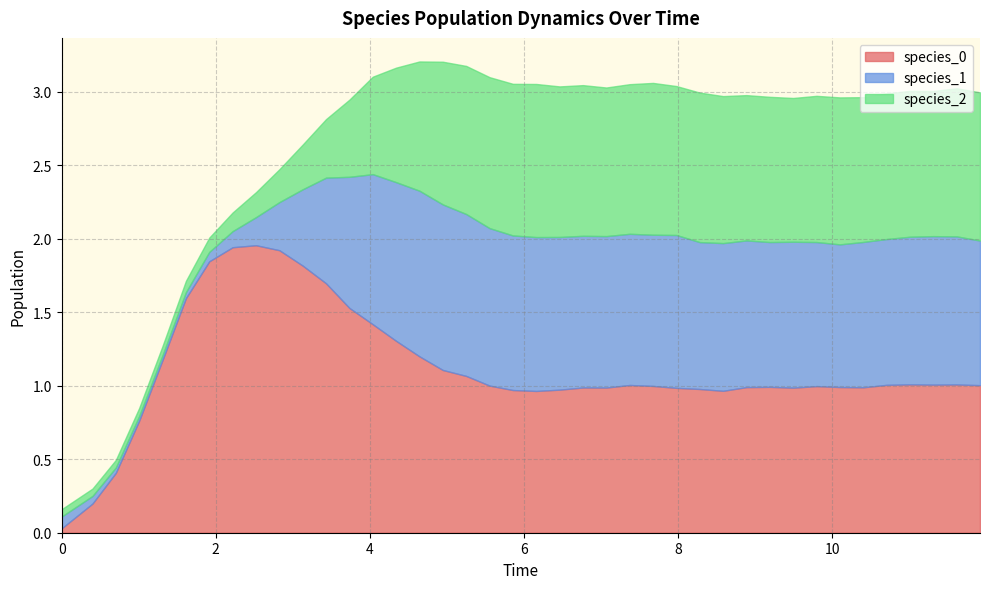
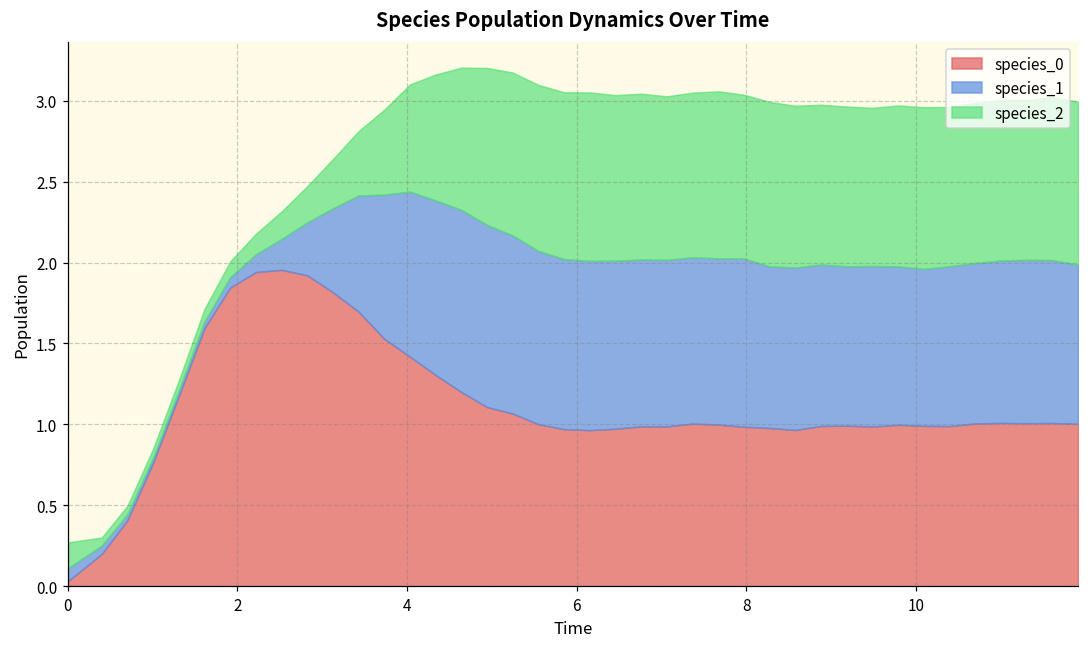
species_2, 0: 0.05 -> 0.16
